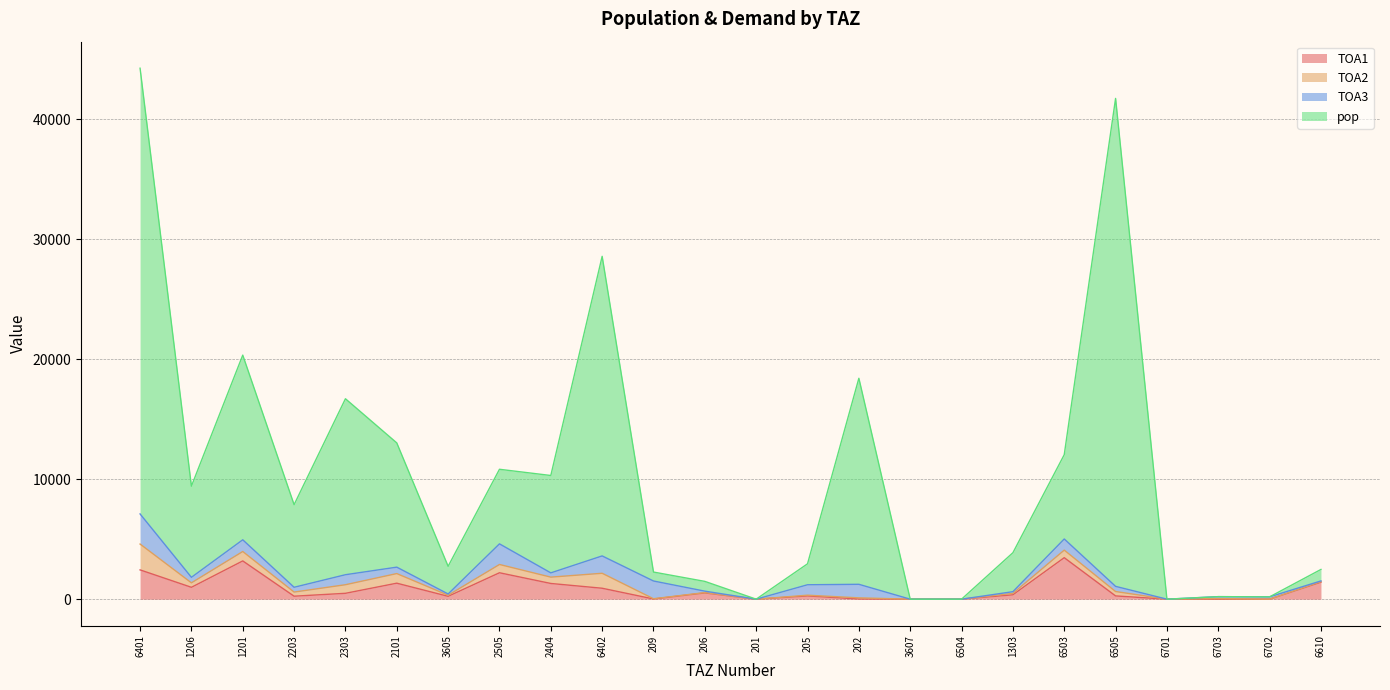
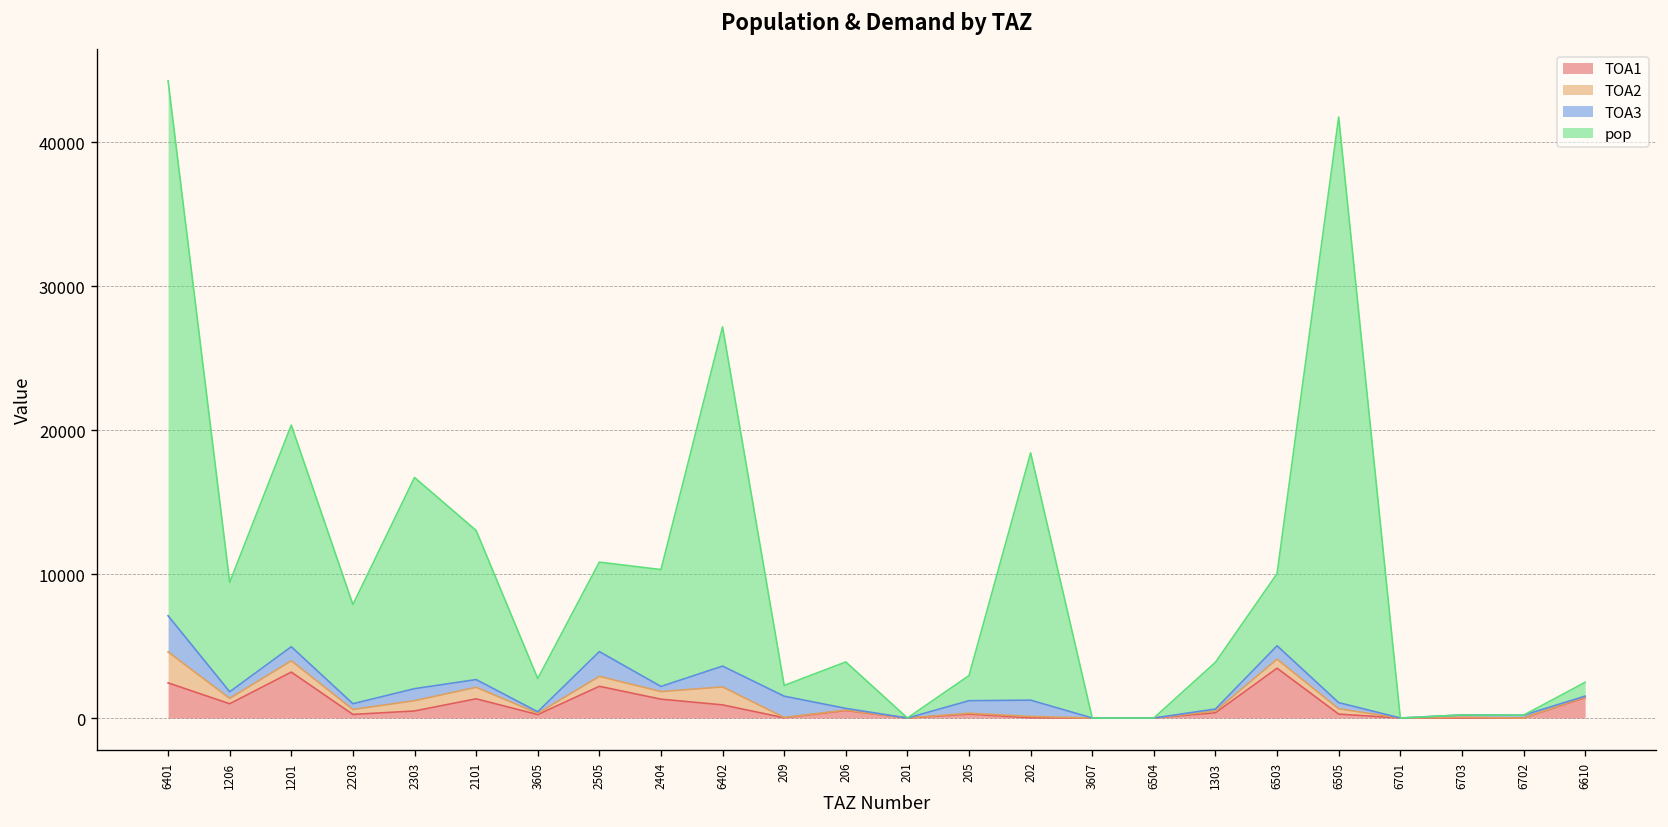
pop, 6402: 25000 -> 23600
pop, 206: 800 -> 3200
pop, 6503: 7000 -> 5000
